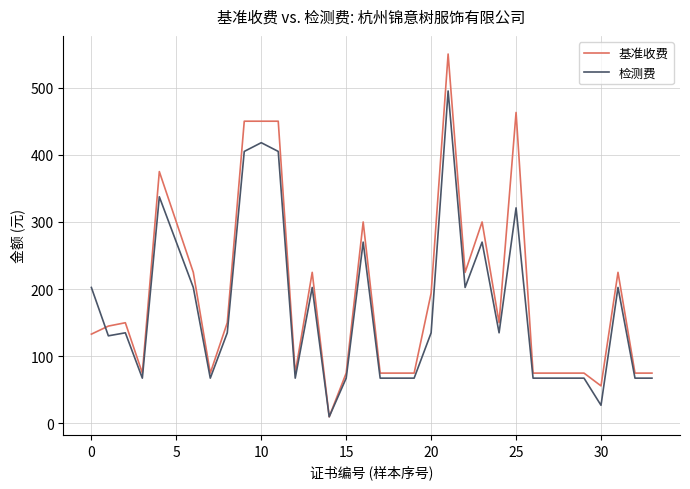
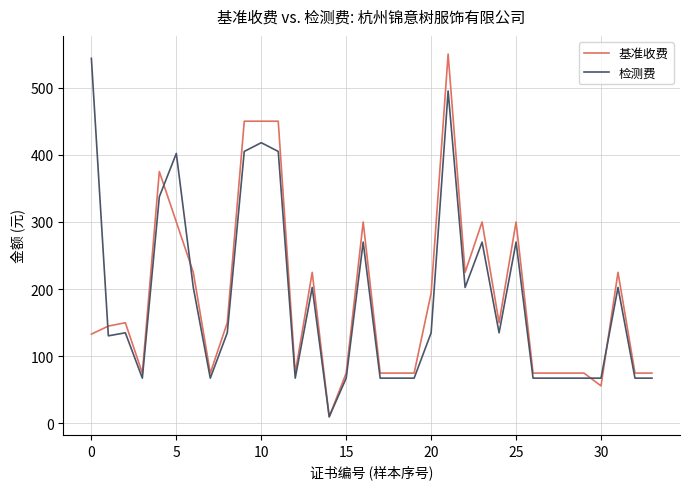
检测费, 0: 200 -> 540
检测费, 5: 270 -> 400
基准收费, 25: 460 -> 300
检测费, 25: 320 -> 270
检测费, 30: 30 -> 70
